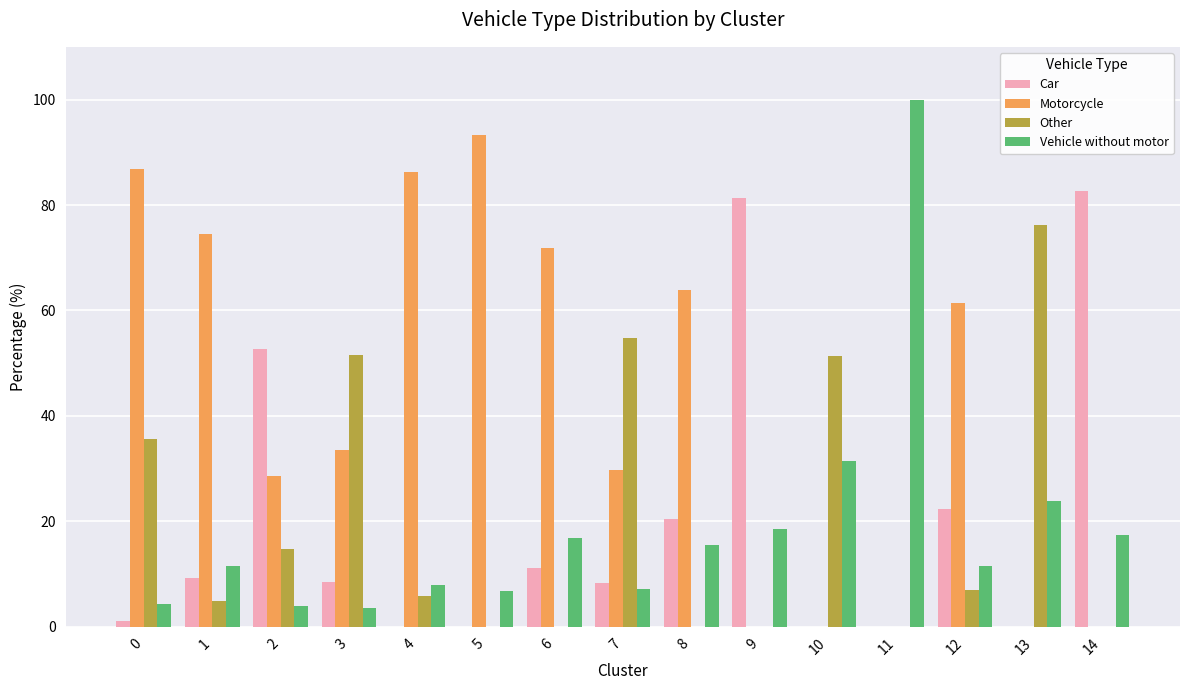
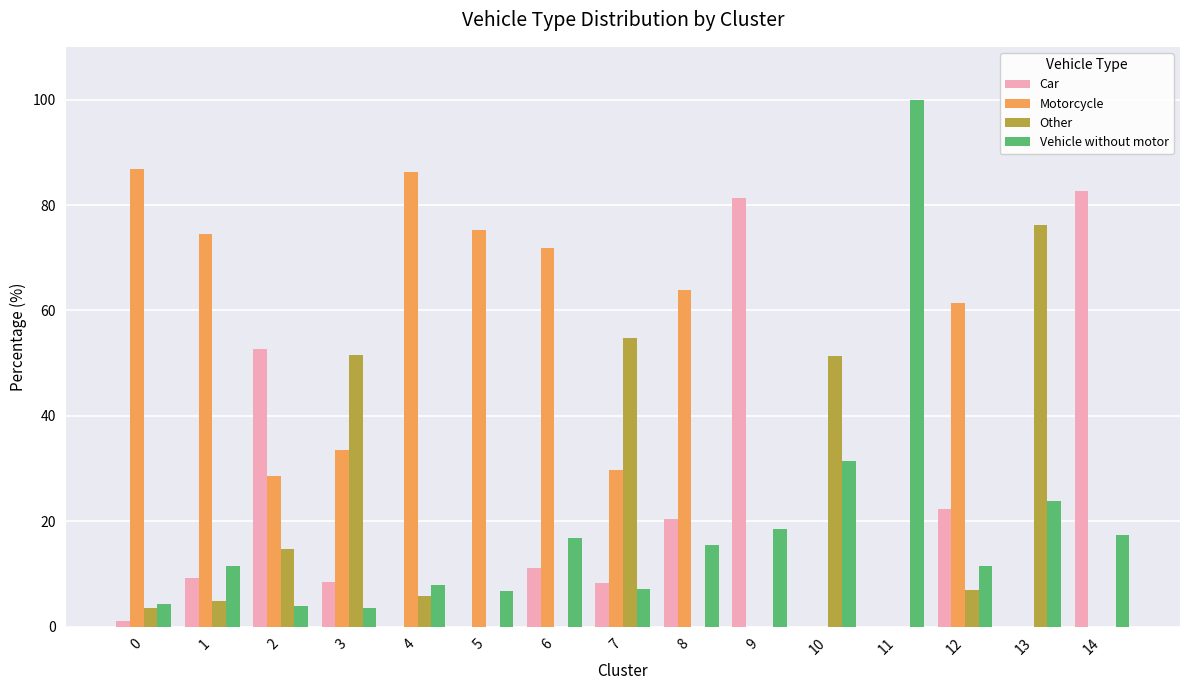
Other, 0: 36 -> 4
Motorcycle, 5: 93 -> 75
